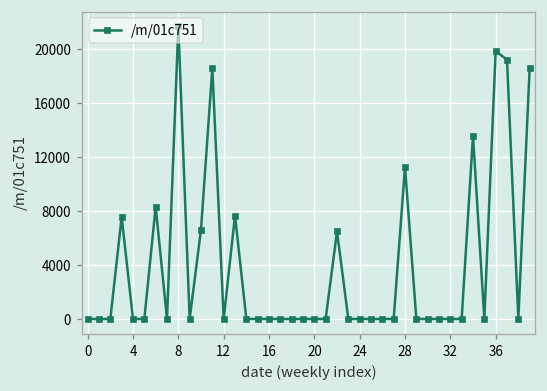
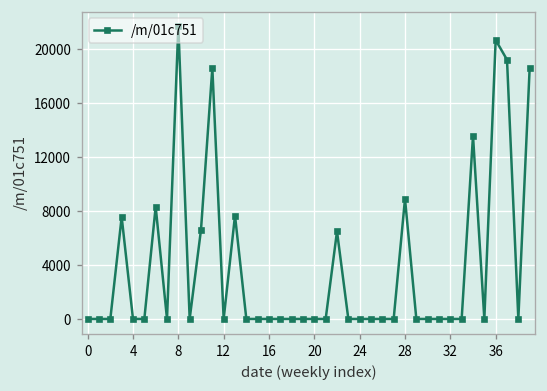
28: 11300 -> 8900
36: 19900 -> 20700
